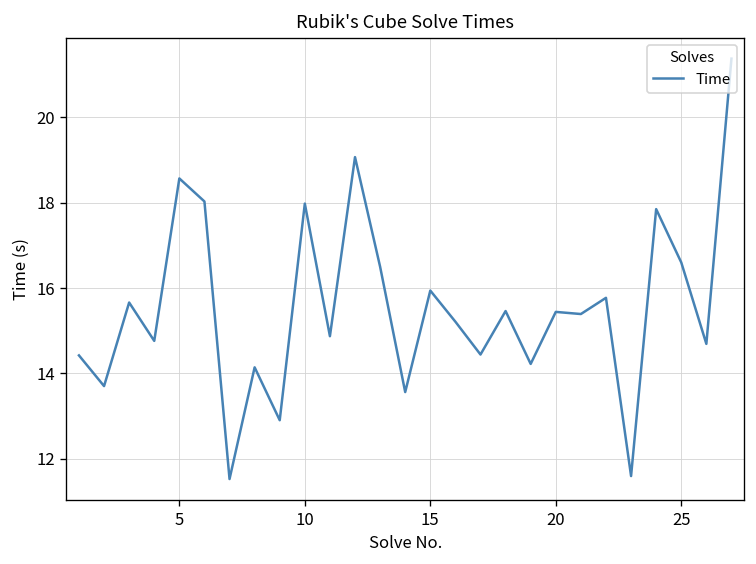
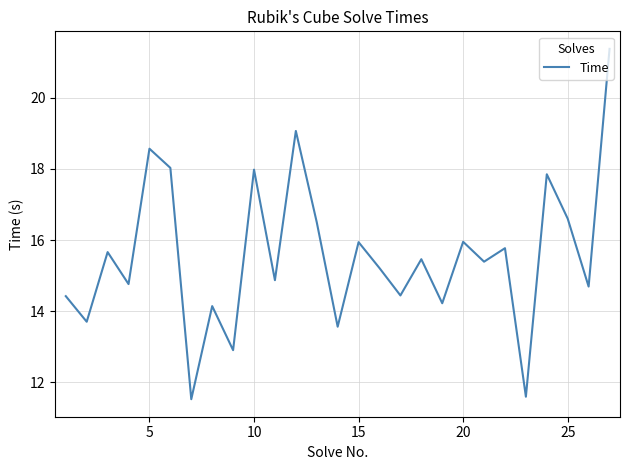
20: 15.4 -> 16.0
